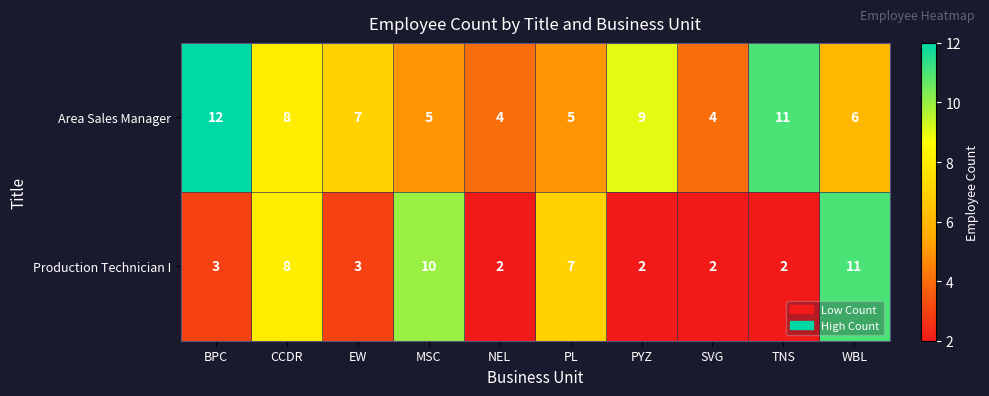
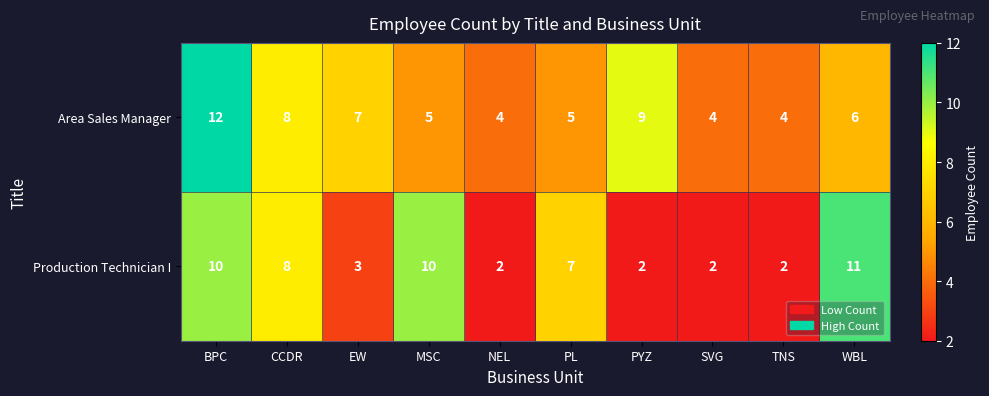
Area Sales Manager, TNS: 11 -> 4
Production Technician I, BPC: 3 -> 10
